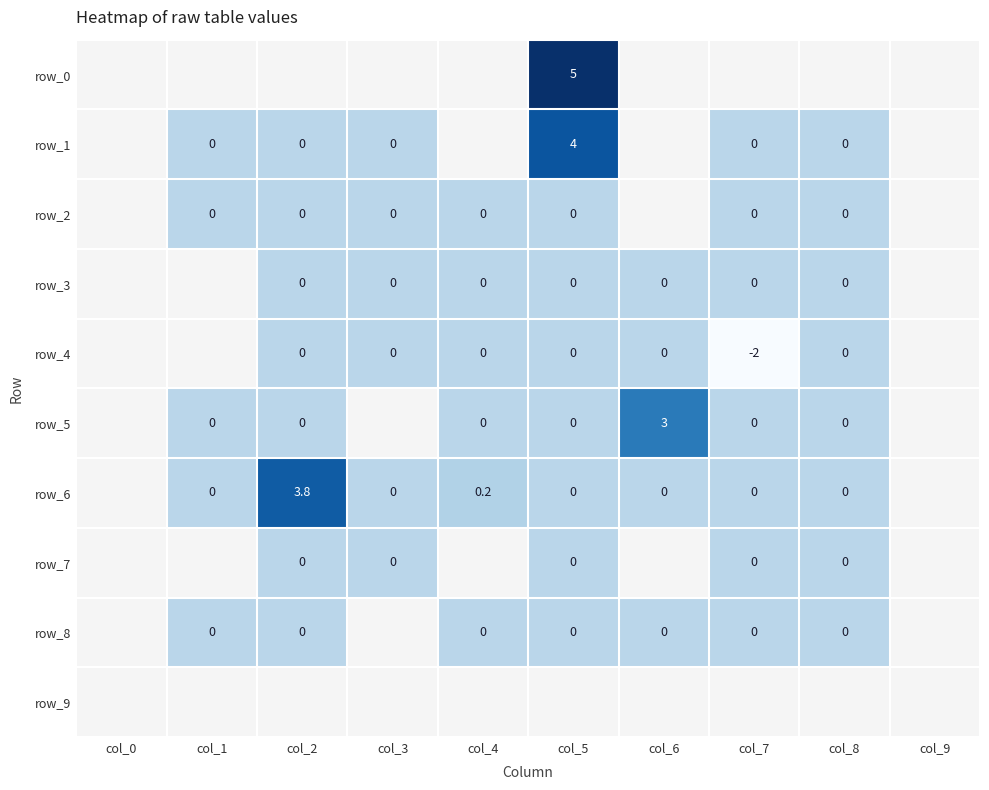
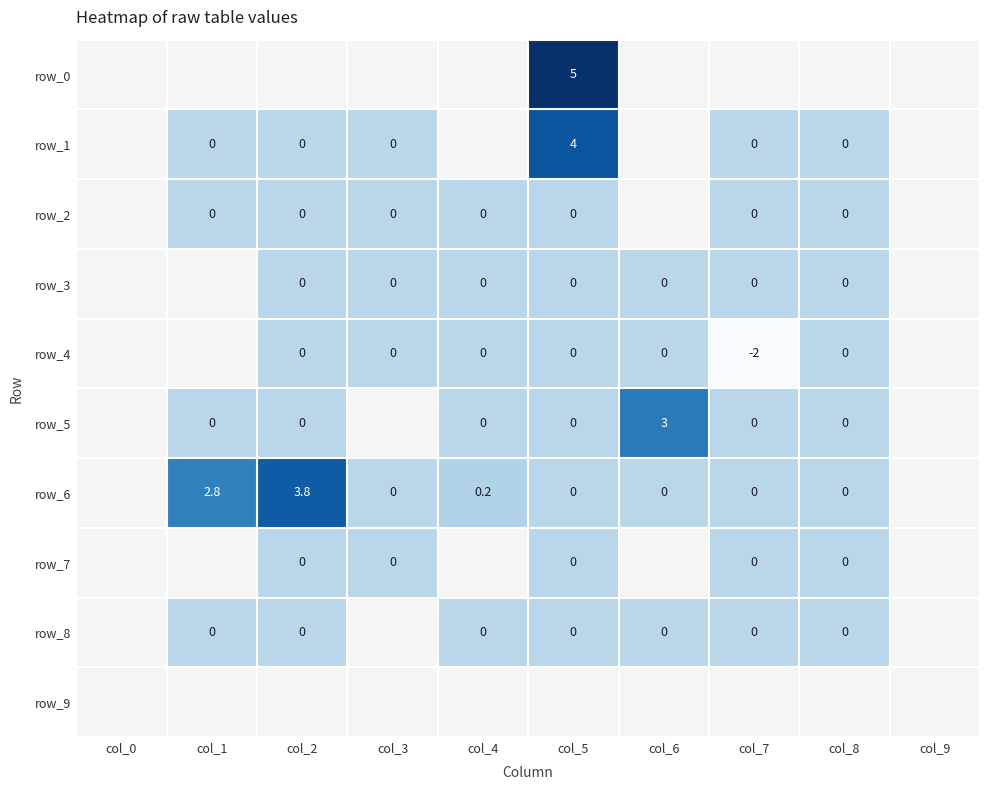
row_6, col_1: 0 -> 2.8
